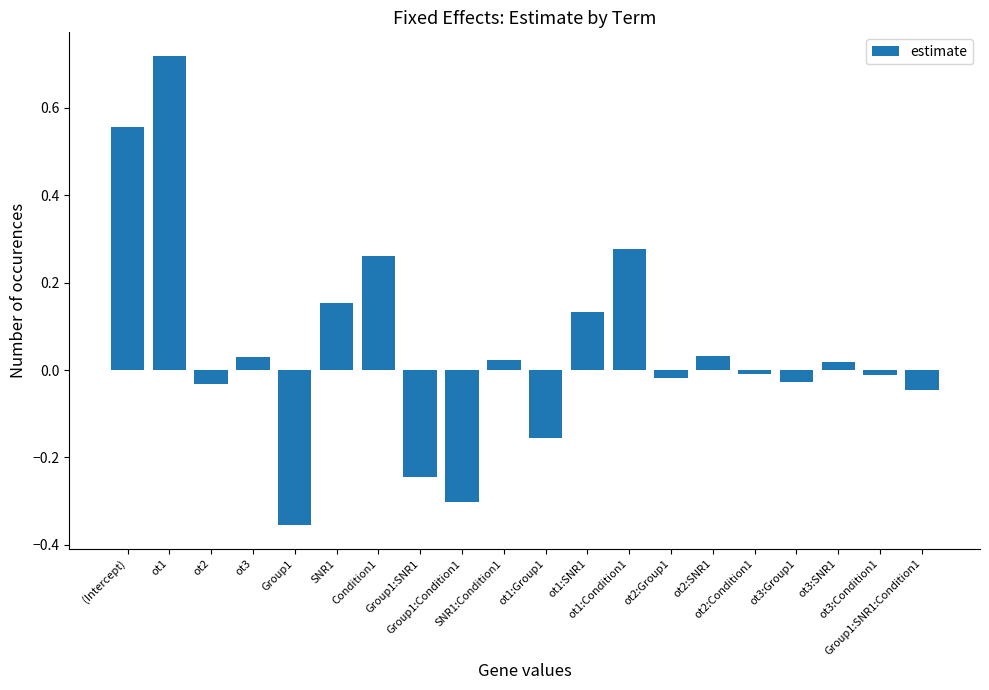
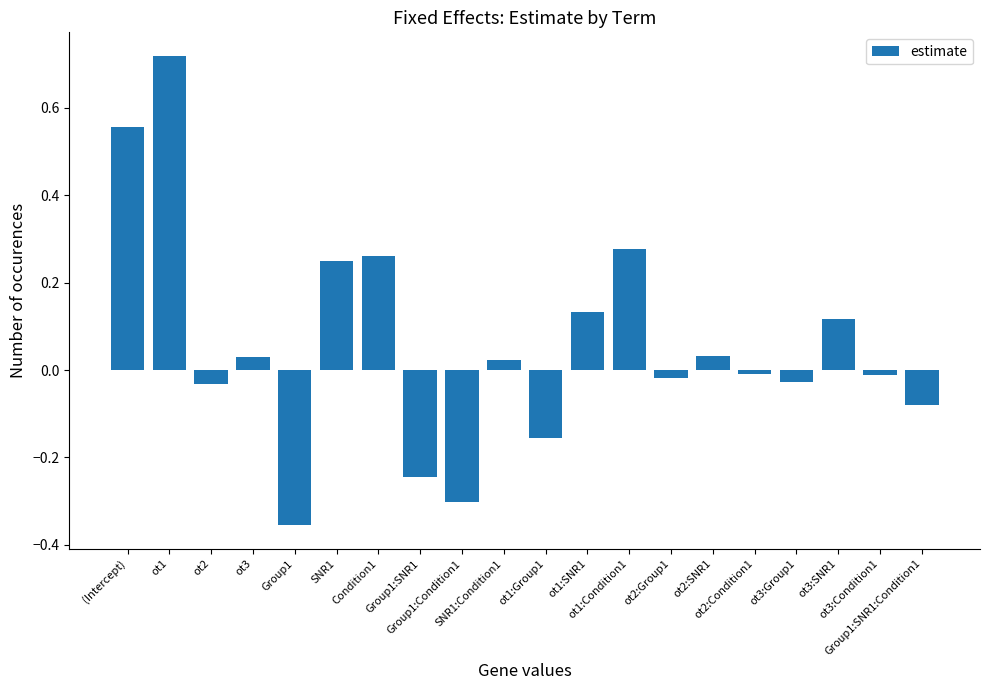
SNR1: 0.15 -> 0.25
ot3:SNR1: 0.02 -> 0.12
Group1:SNR1:Condition1: -0.05 -> -0.08
